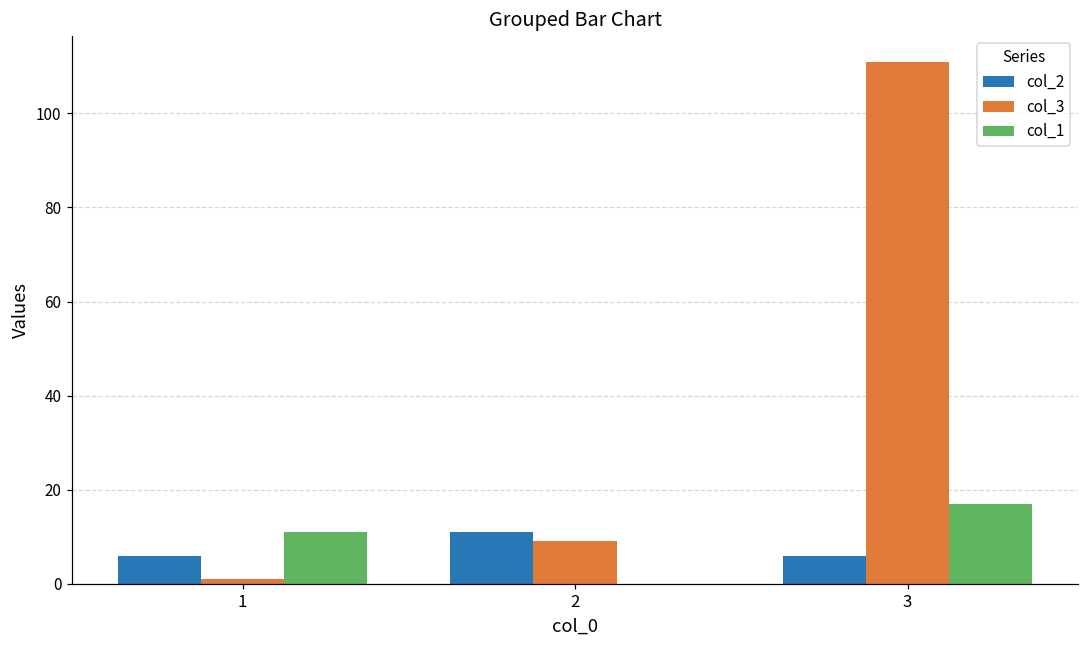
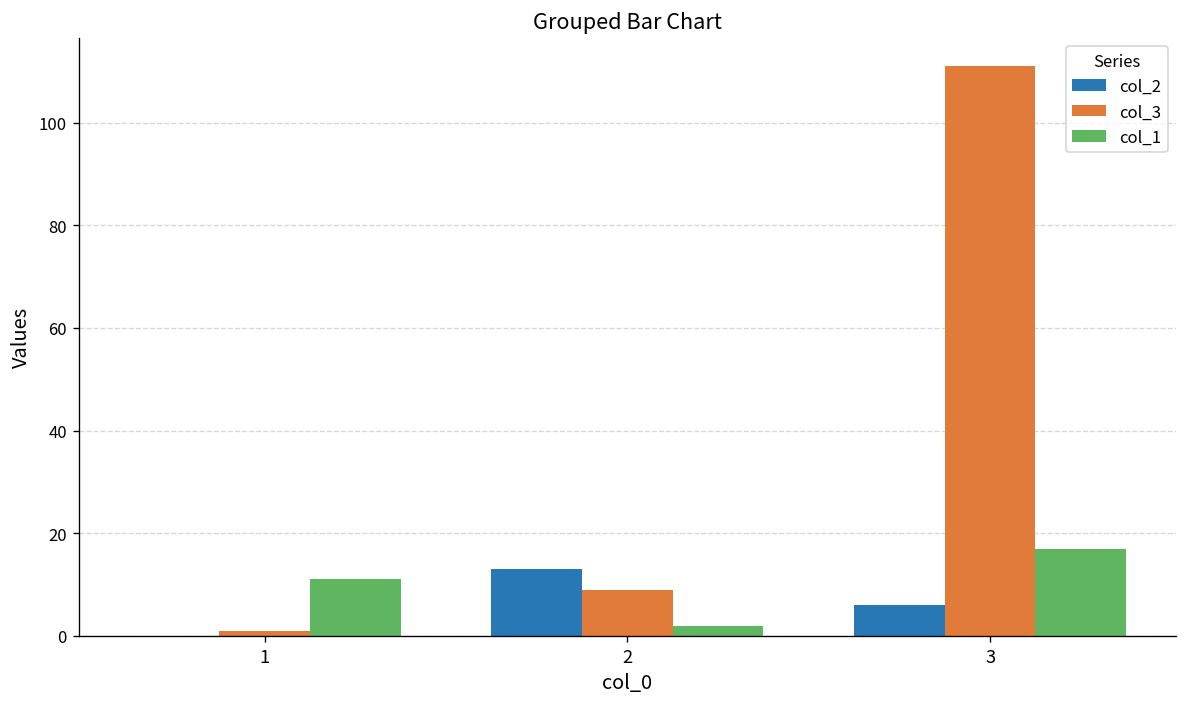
col_2, 1: 6 -> 0
col_2, 2: 11 -> 13
col_1, 2: 0 -> 2
